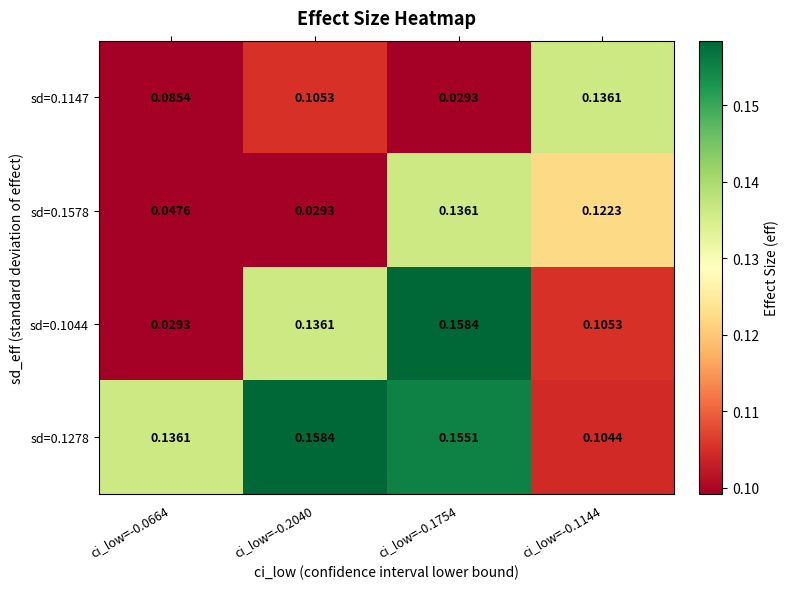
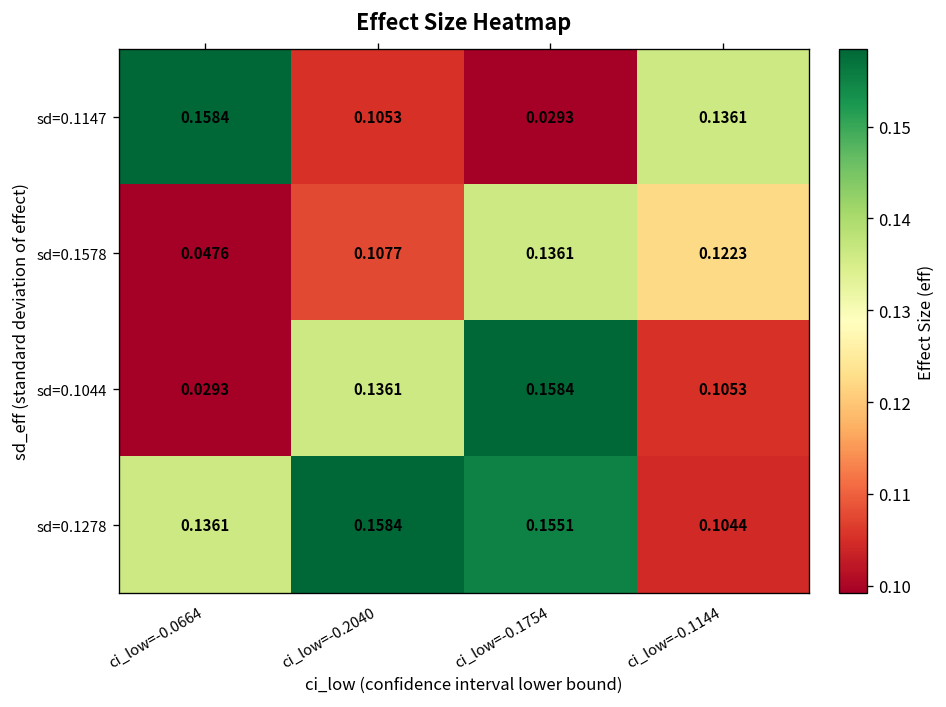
sd=0.1147, ci_low=-0.0664: 0.0854 -> 0.1584
sd=0.1578, ci_low=-0.2040: 0.0293 -> 0.1077
